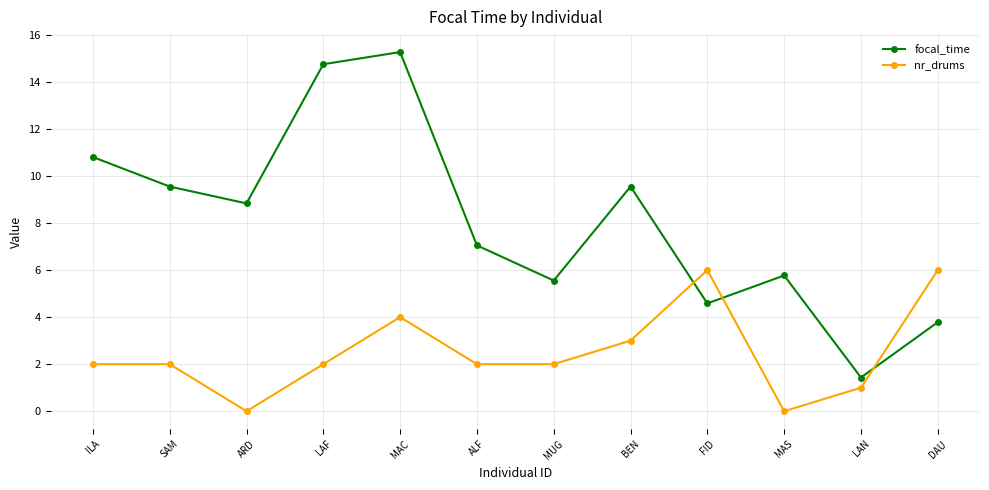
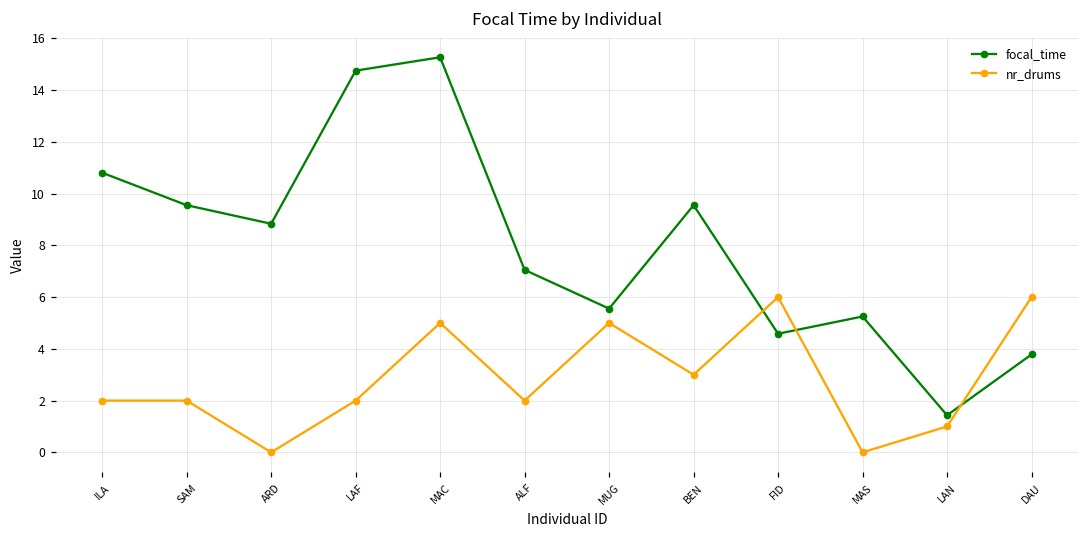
nr_drums, MAC: 4 -> 5
nr_drums, MUG: 2 -> 5
focal_time, MAS: 5.8 -> 5.3
